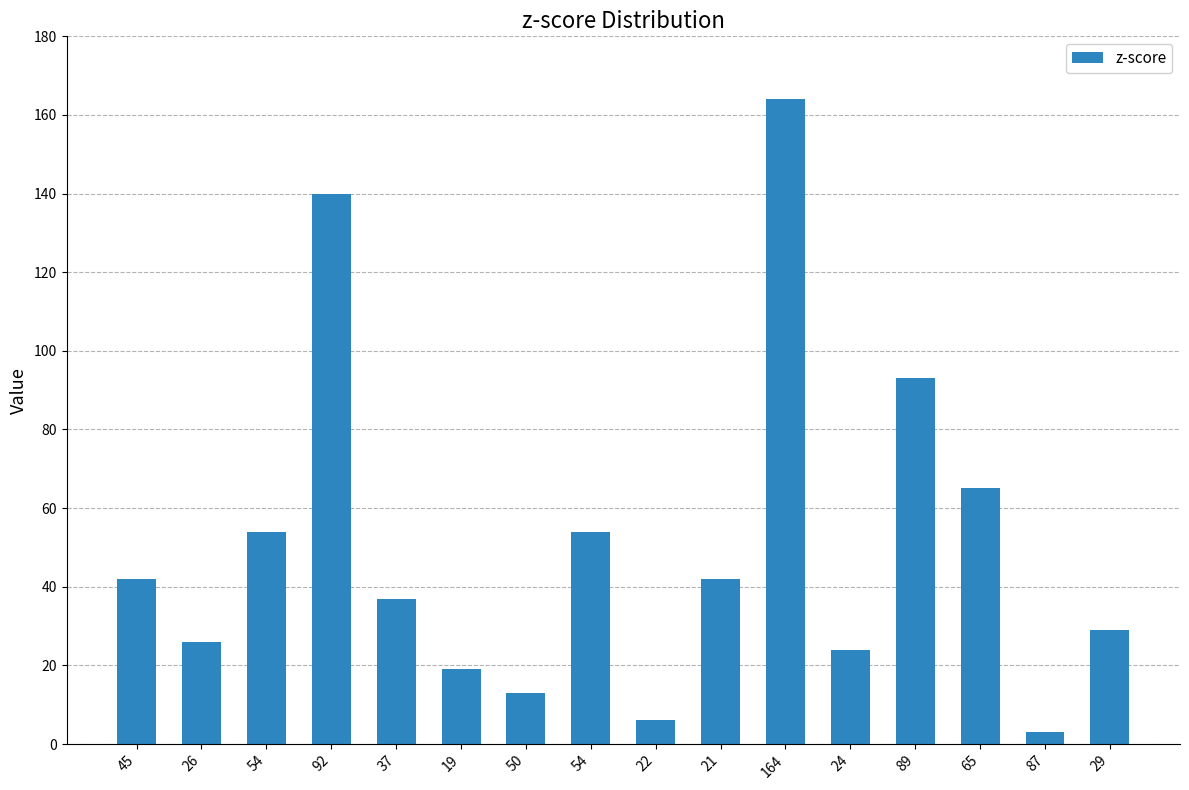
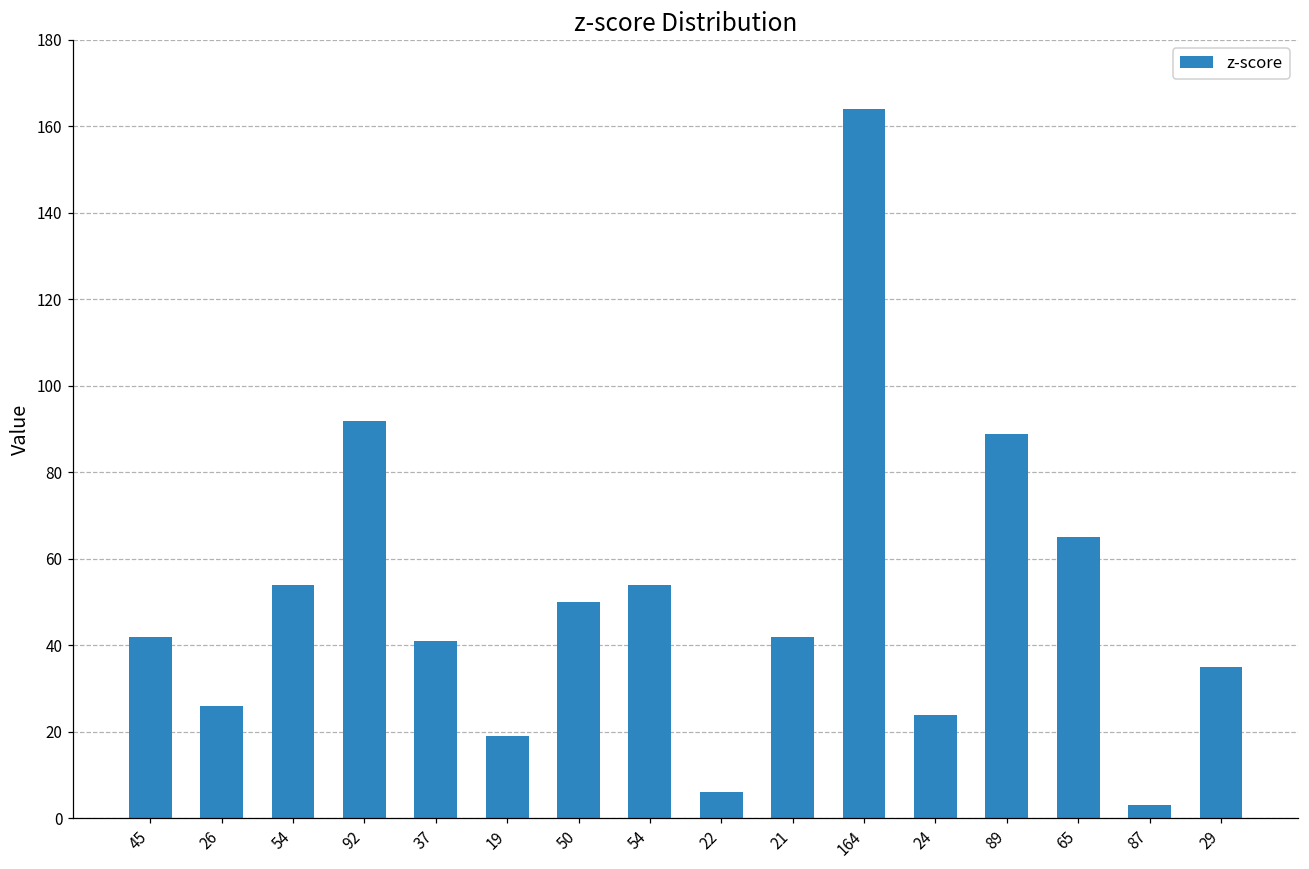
92: 140 -> 92
37: 37 -> 41
50: 13 -> 50
89: 93 -> 89
29: 29 -> 35
